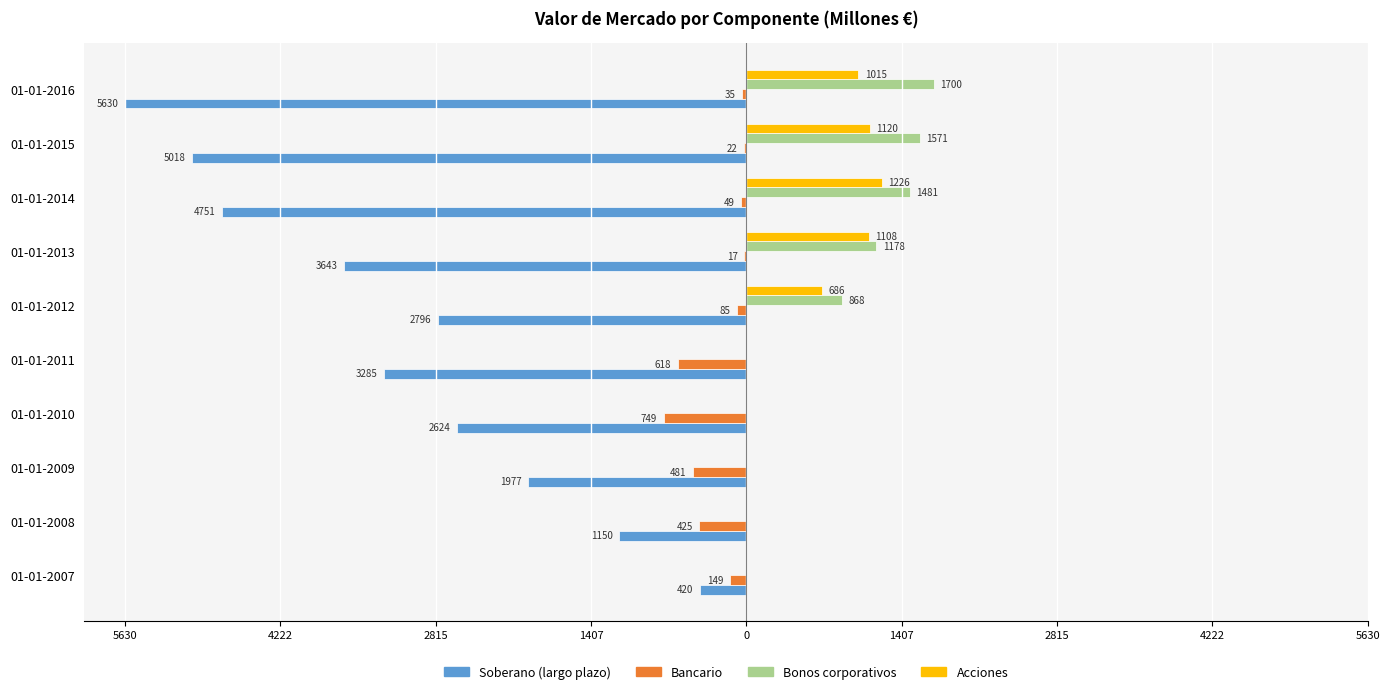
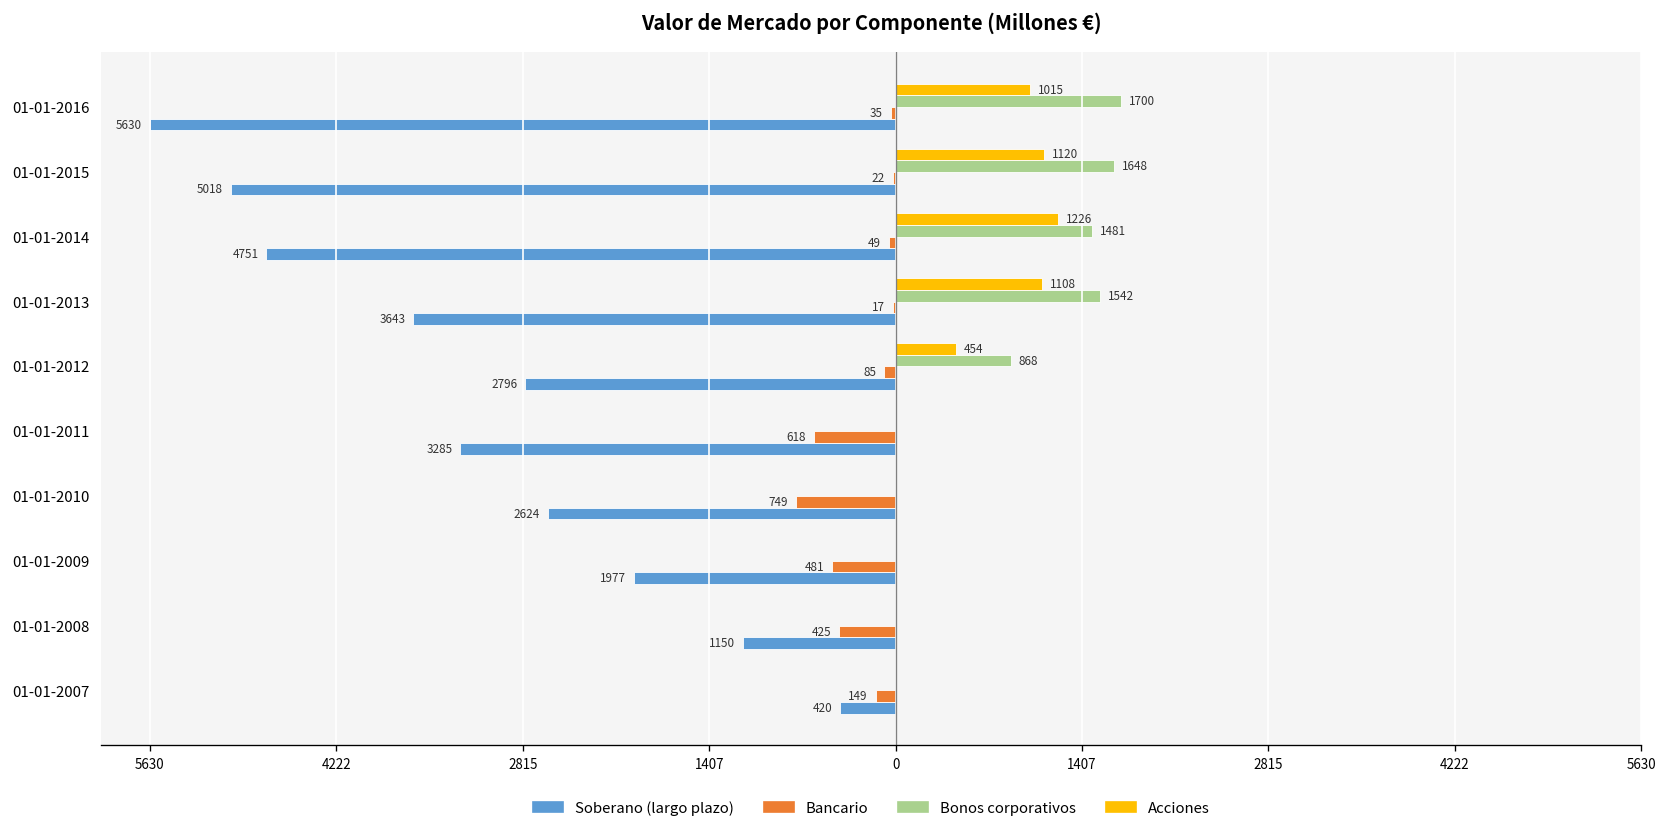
Bonos corporativos, 01-01-2015: 1571 -> 1648
Bonos corporativos, 01-01-2013: 1178 -> 1542
Acciones, 01-01-2012: 686 -> 454
